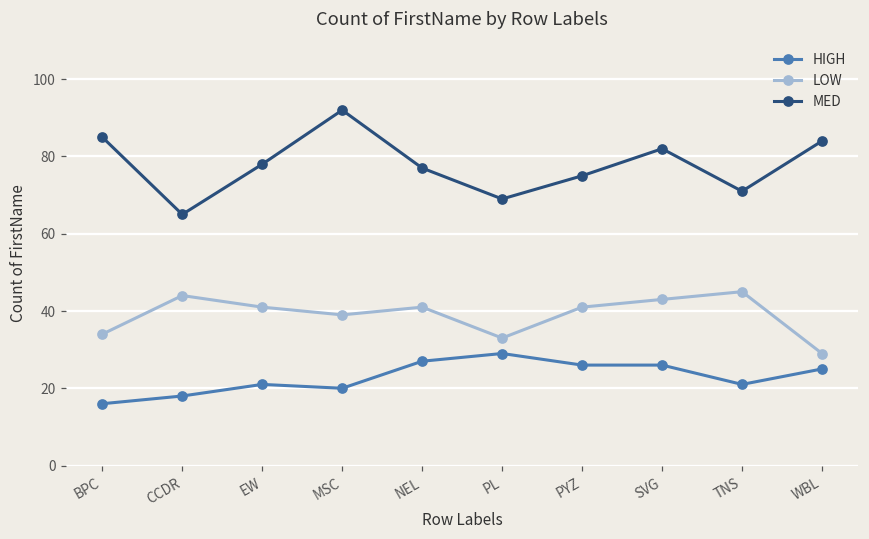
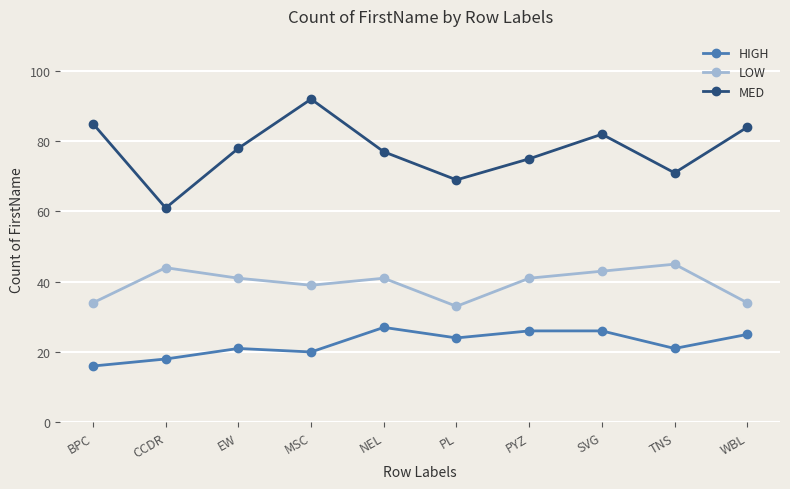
MED, CCDR: 65 -> 61
HIGH, PL: 29 -> 24
LOW, WBL: 29 -> 34
